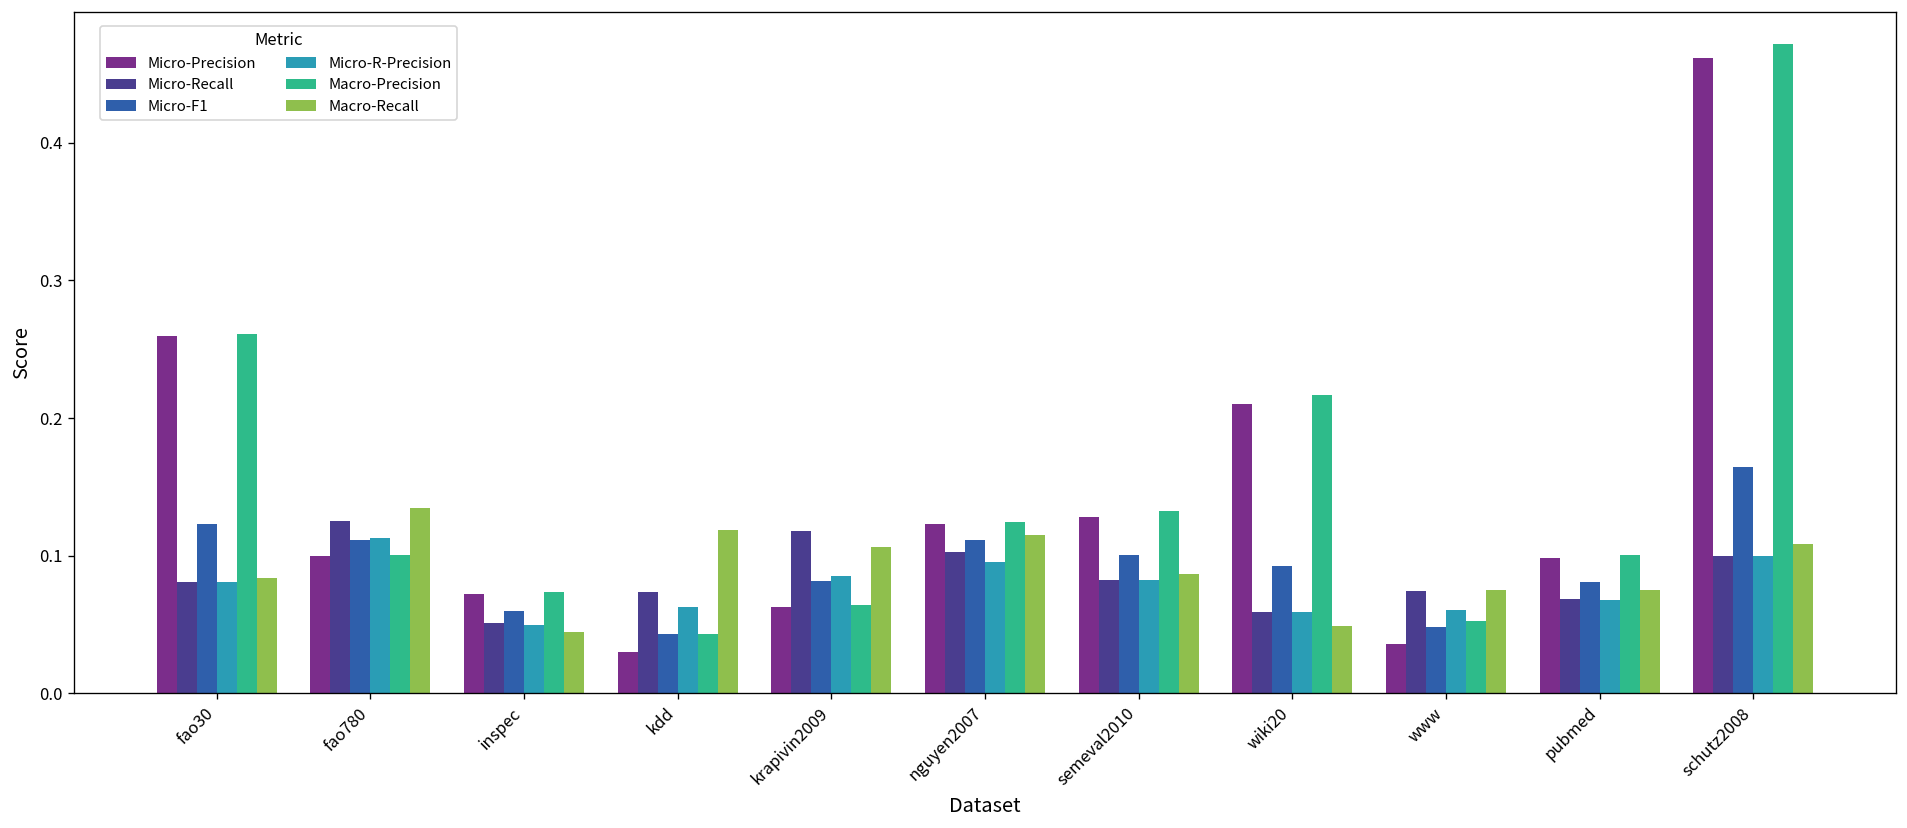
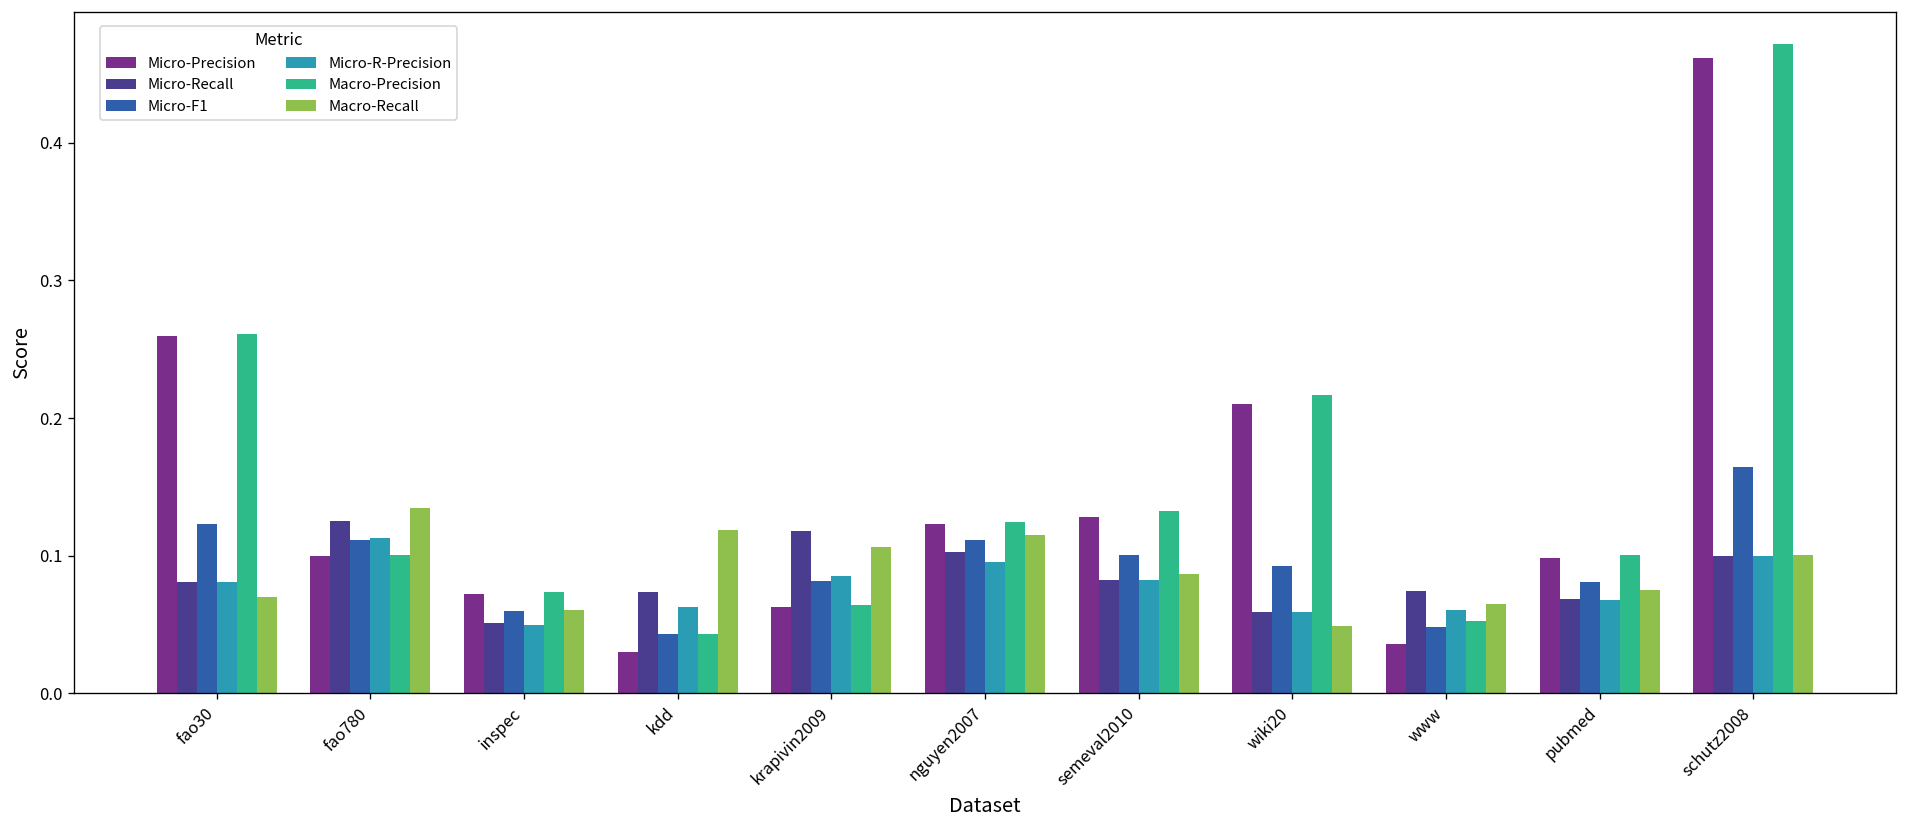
Macro-Recall, fao30: 0.084 -> 0.070
Macro-Recall, inspec: 0.045 -> 0.061
Macro-Recall, www: 0.075 -> 0.065
Macro-Recall, schutz2008: 0.108 -> 0.101
